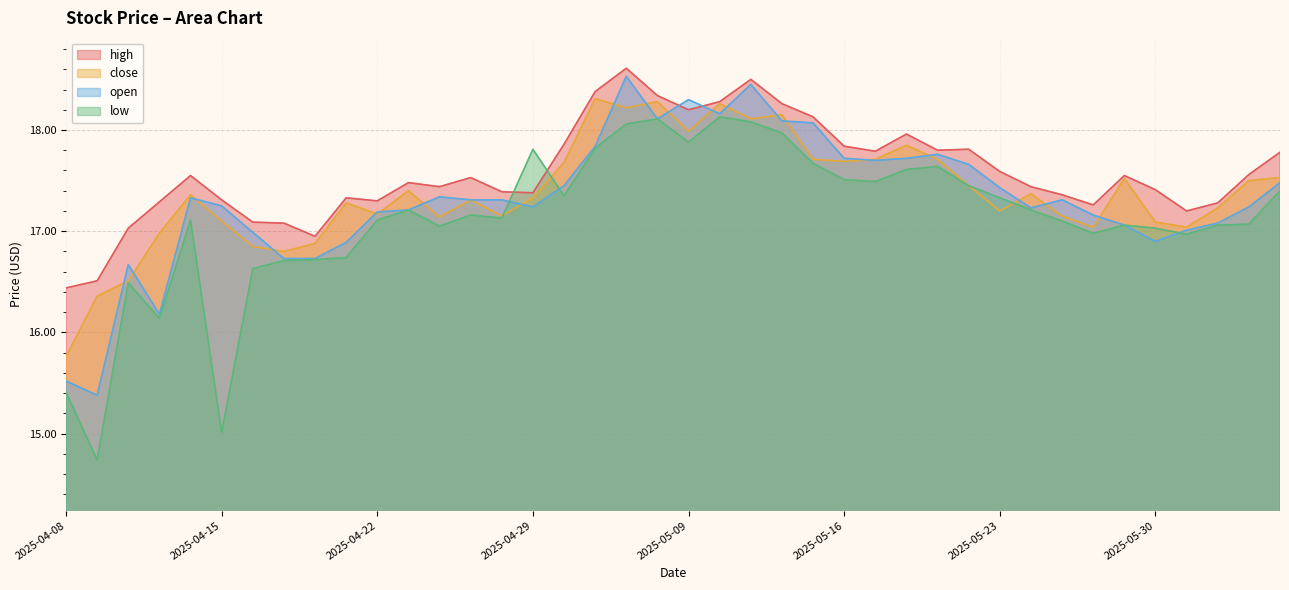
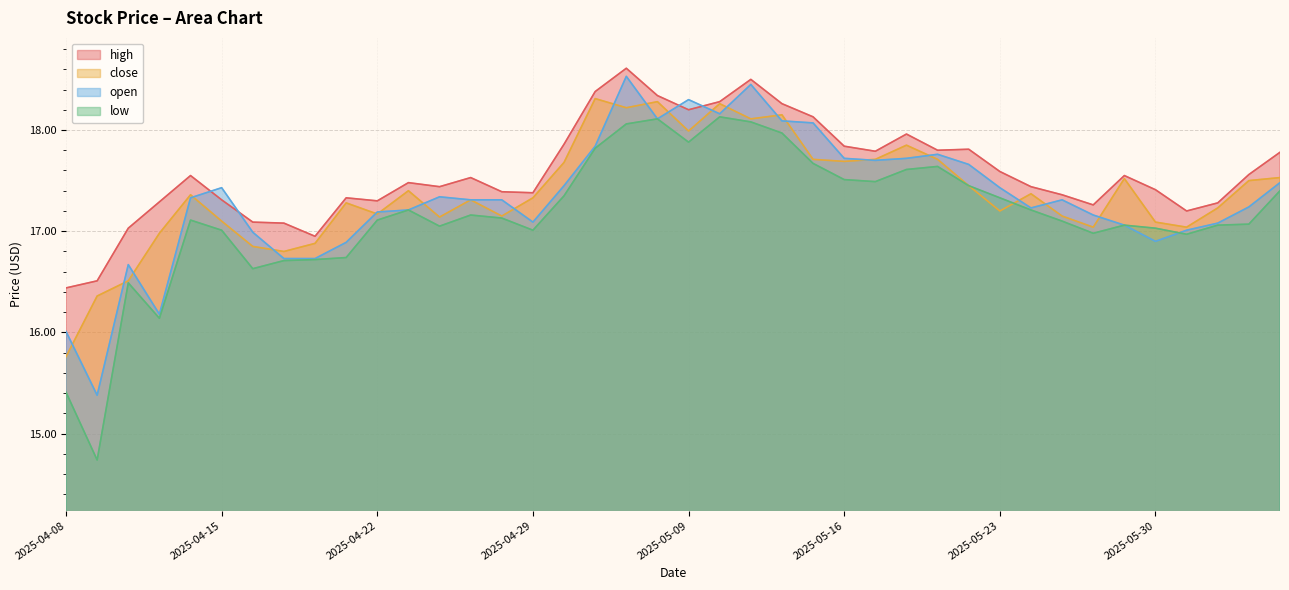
open, 2025-04-08: 15.52 -> 16.01
open, 2025-04-15: 17.25 -> 17.43
low, 2025-04-15: 15.01 -> 17.01
open, 2025-04-29: 17.24 -> 17.09
low, 2025-04-29: 17.81 -> 17.01
